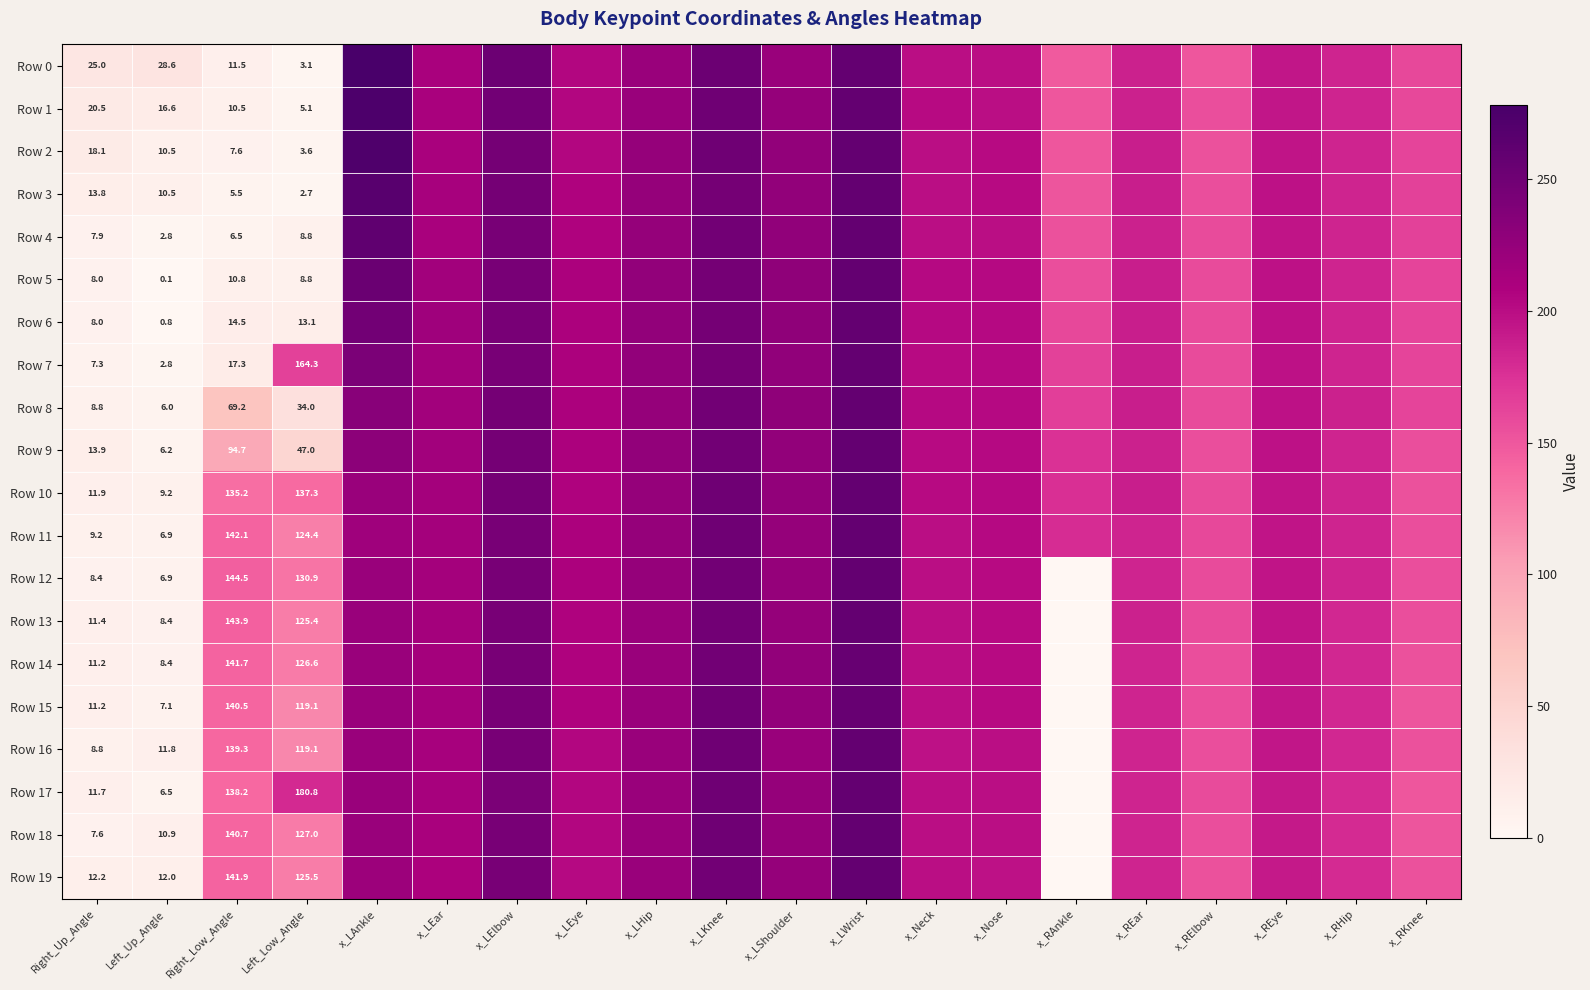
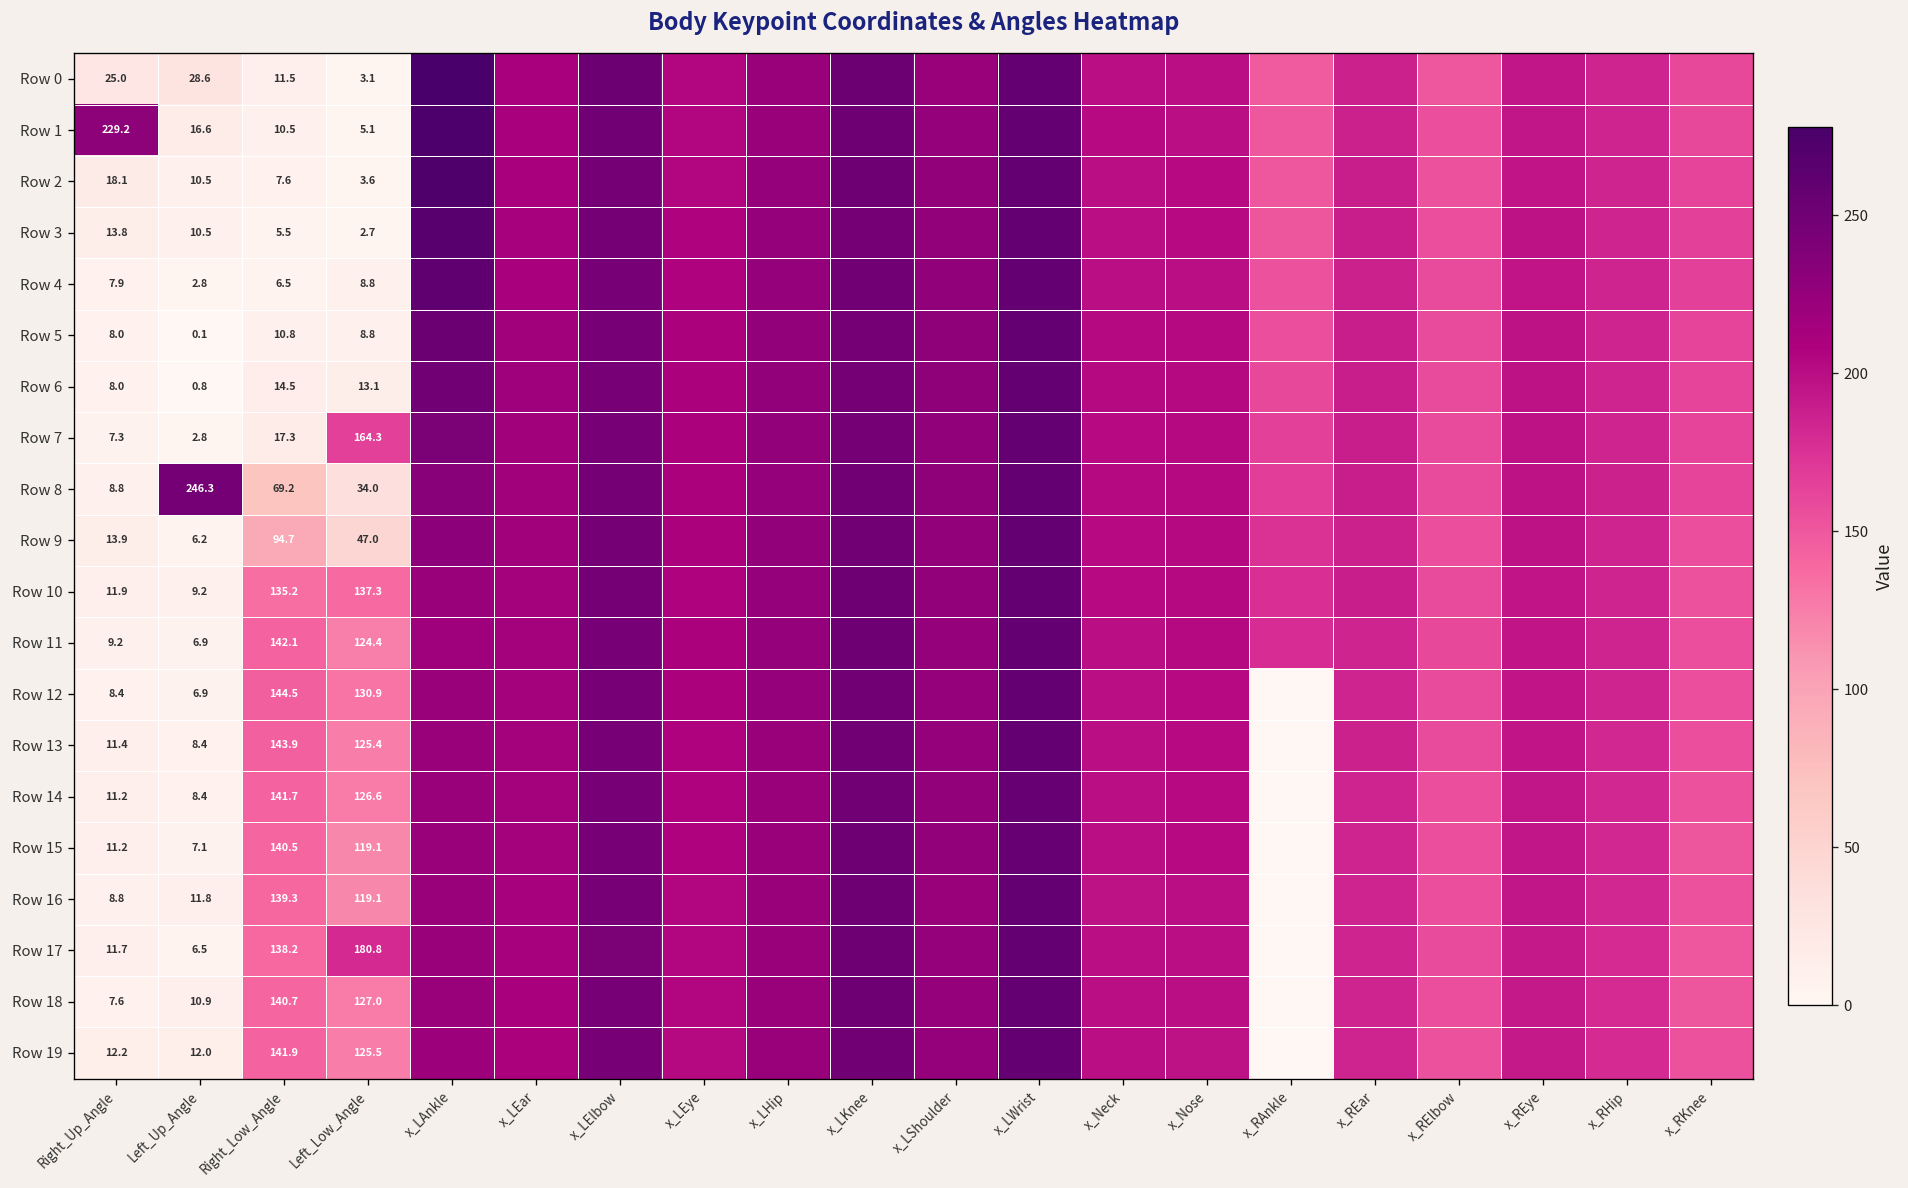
Row 1, Right_Up_Angle: 20.5 -> 229.2
Row 8, Left_Up_Angle: 6.0 -> 246.3
